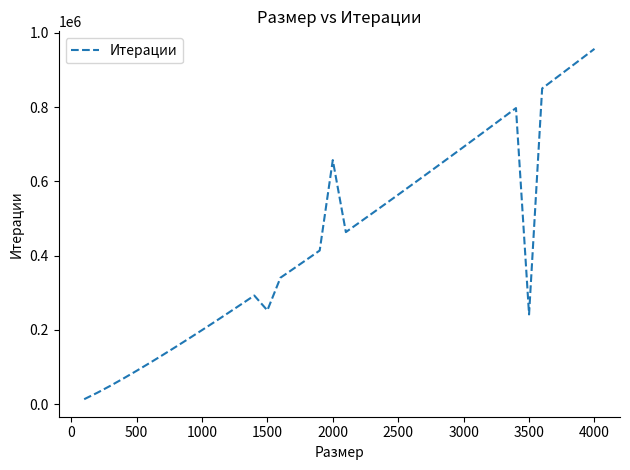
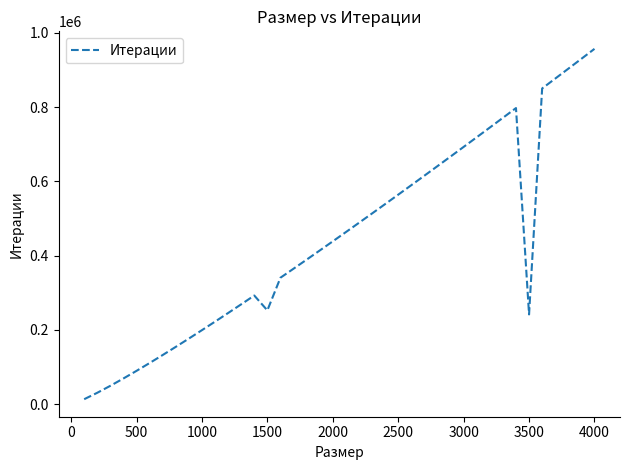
2000: 660000 -> 440000
